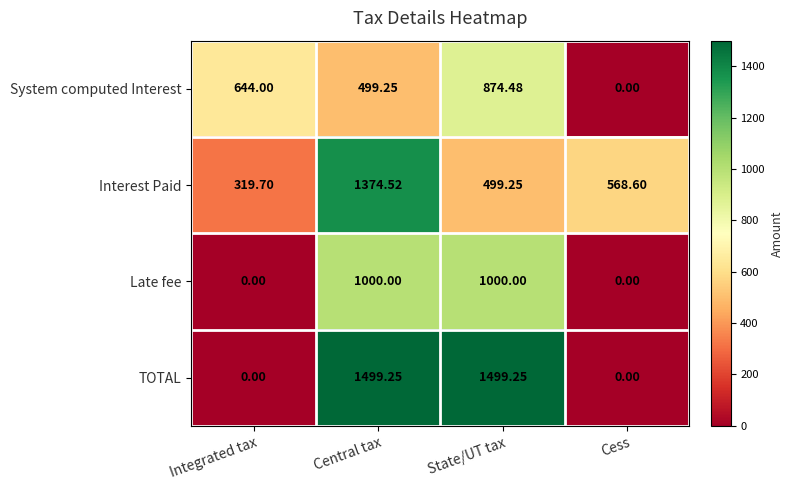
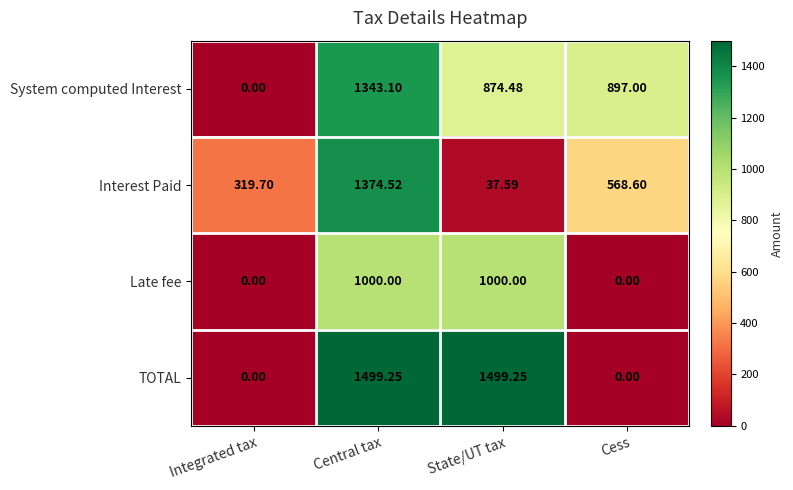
System computed Interest, Integrated tax: 644.00 -> 0.00
System computed Interest, Central tax: 499.25 -> 1343.10
System computed Interest, Cess: 0.00 -> 897.00
Interest Paid, State/UT tax: 499.25 -> 37.59
